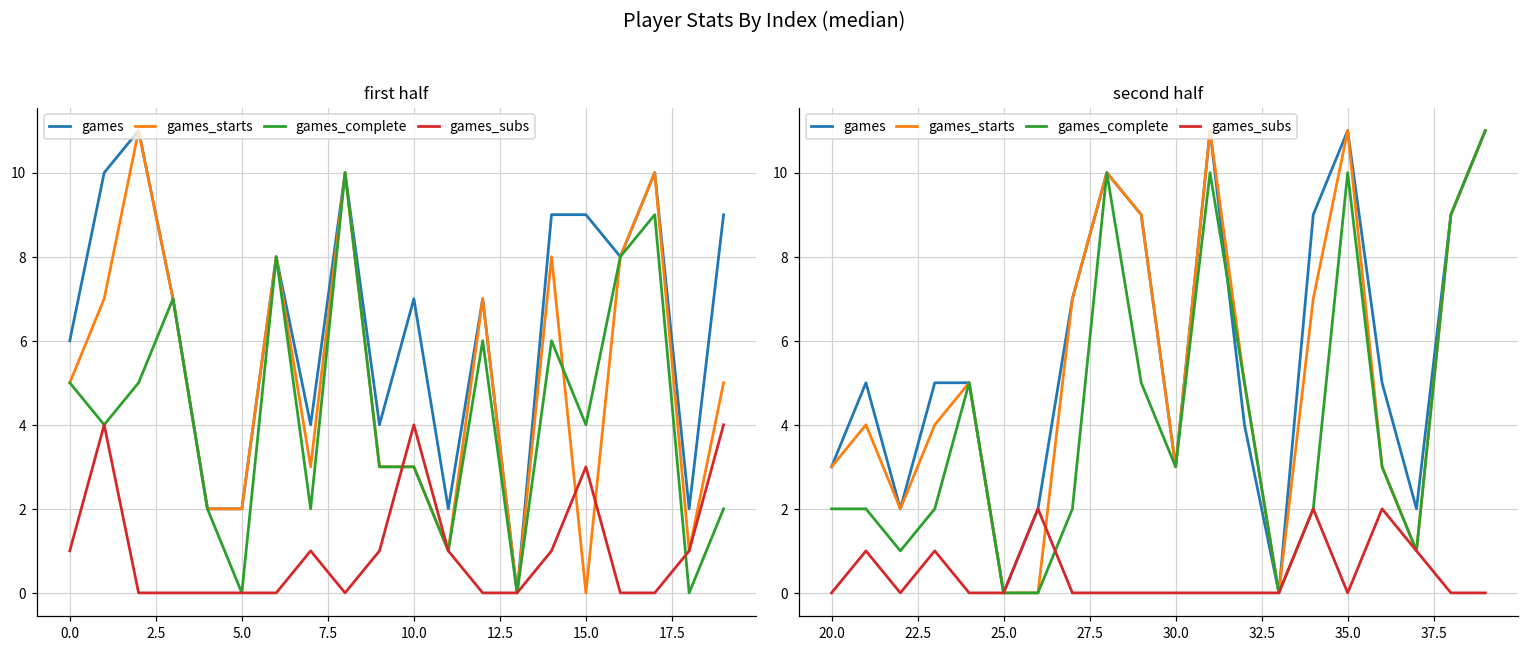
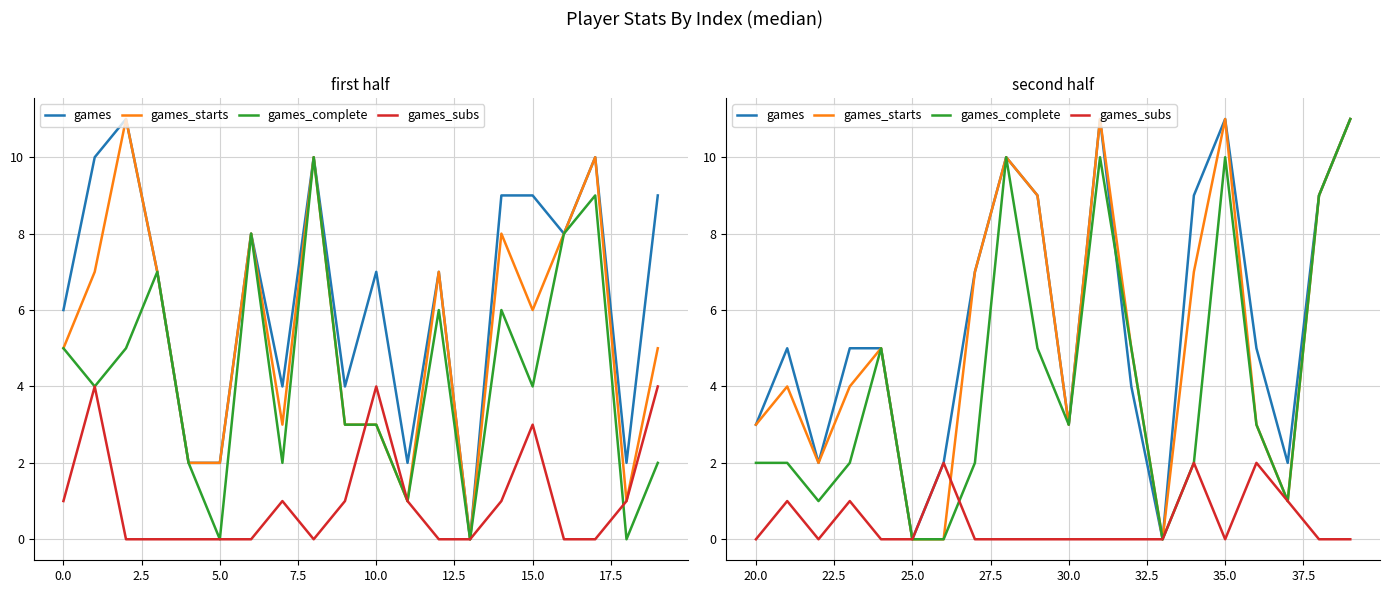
first half, games_starts, 15.0: 0 -> 6
